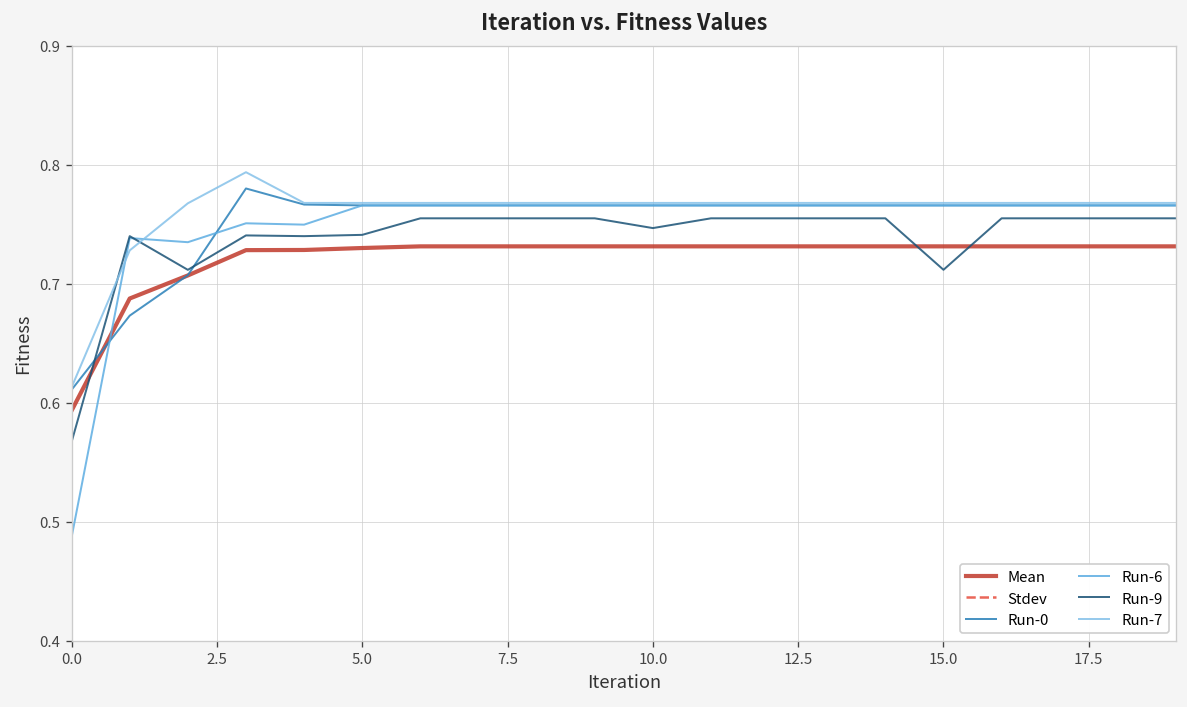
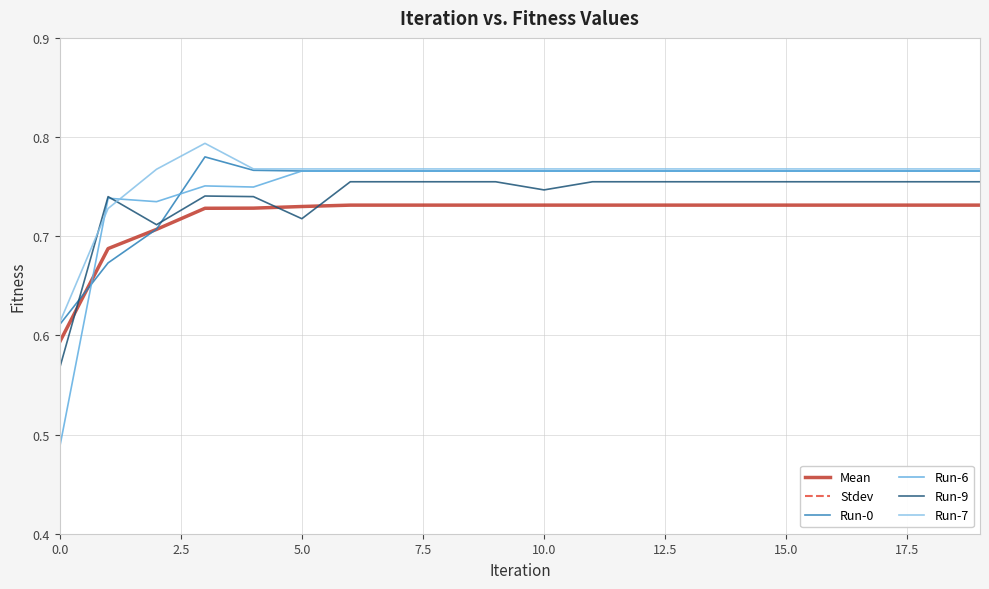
Run-9, 5.0: 0.74 -> 0.72
Run-9, 15.0: 0.71 -> 0.75
